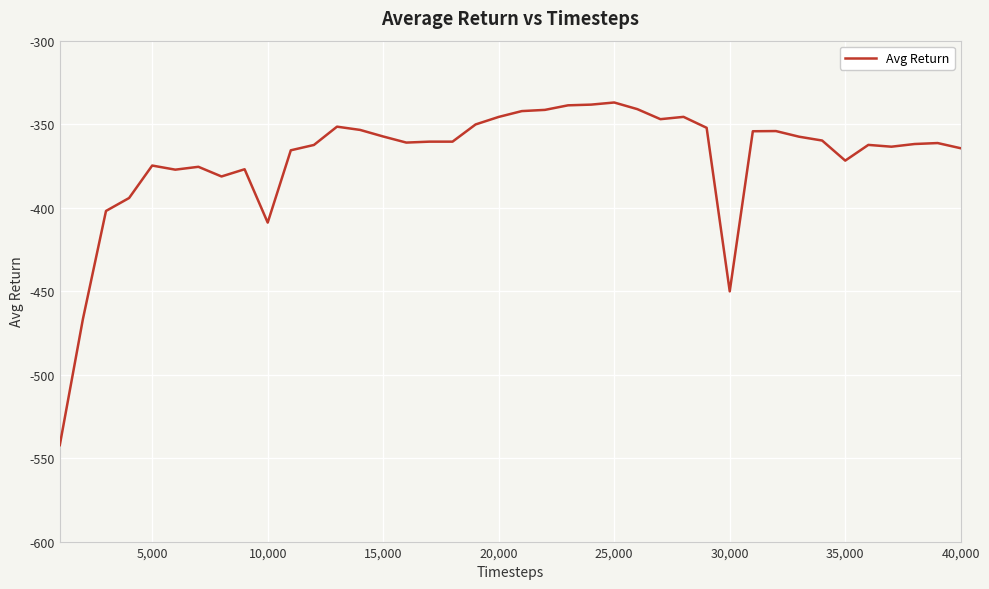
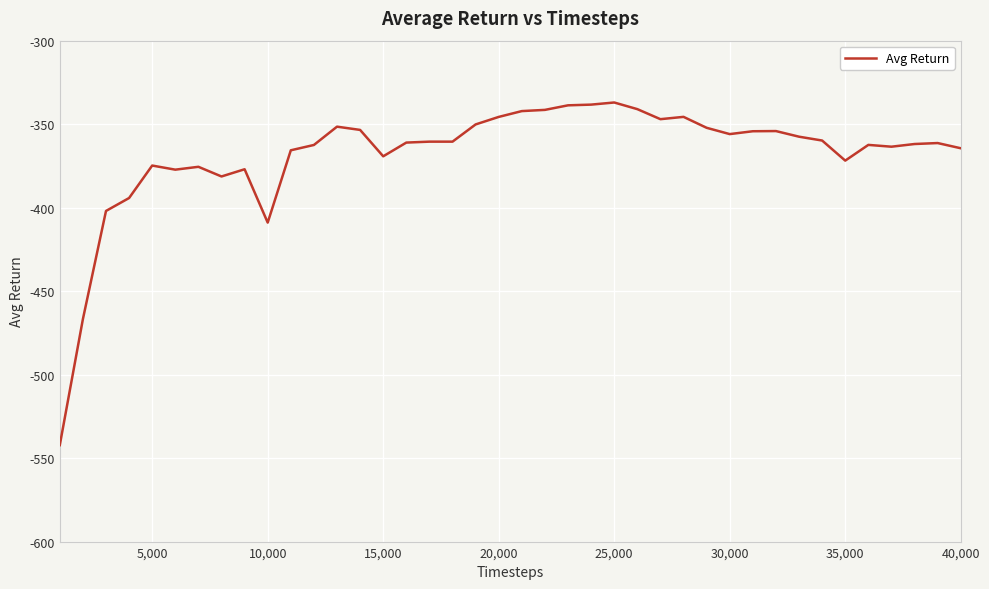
15,000: -357 -> -369
30,000: -450 -> -356
